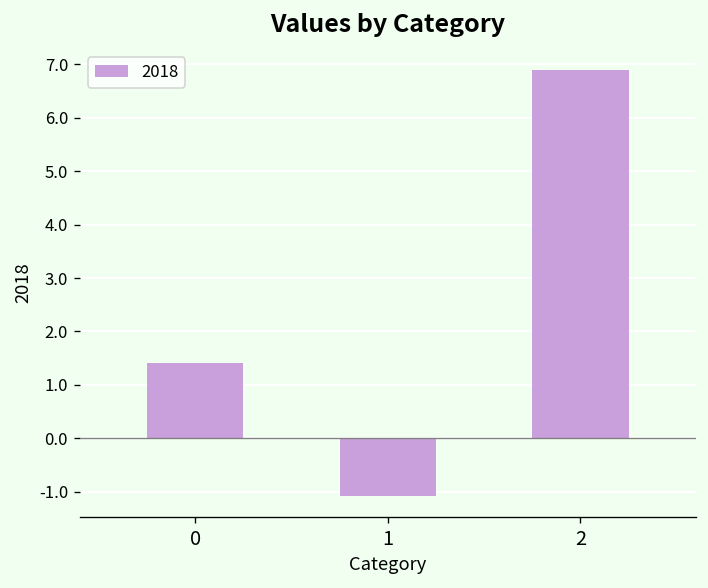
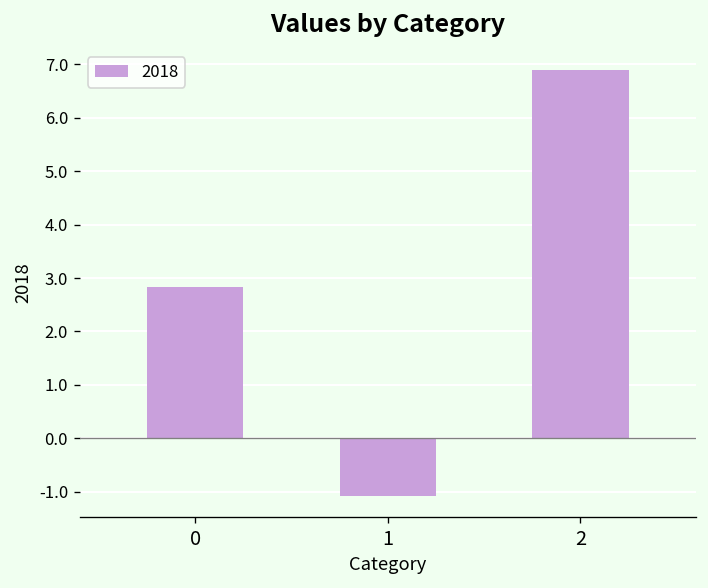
0: 1.4 -> 2.8
